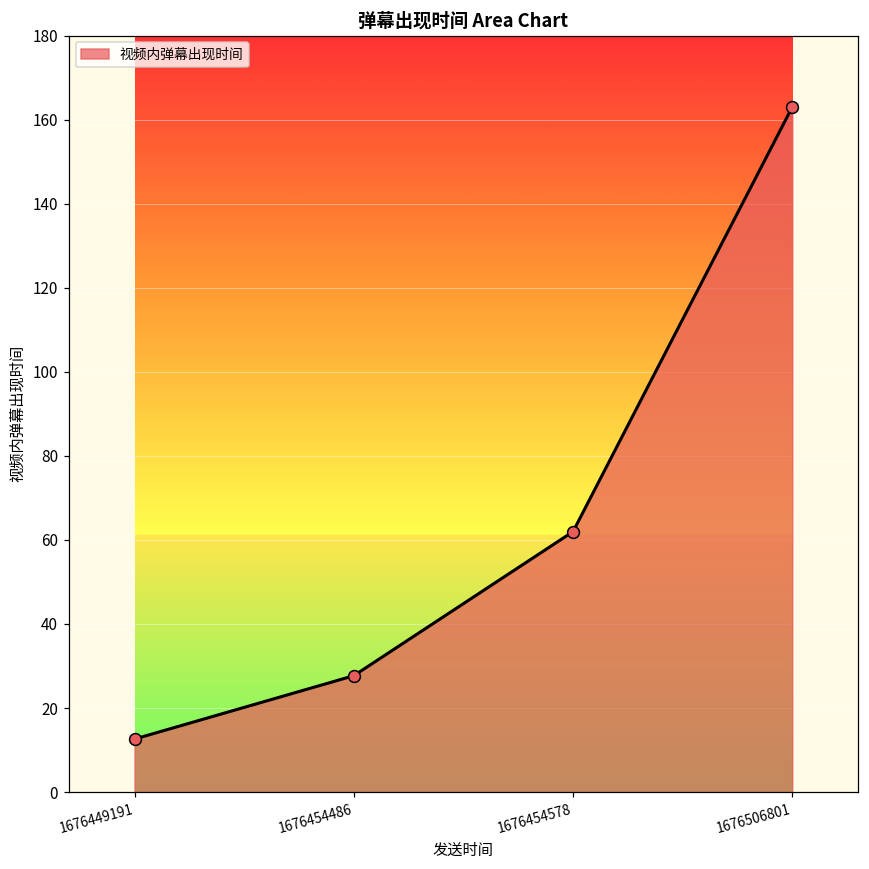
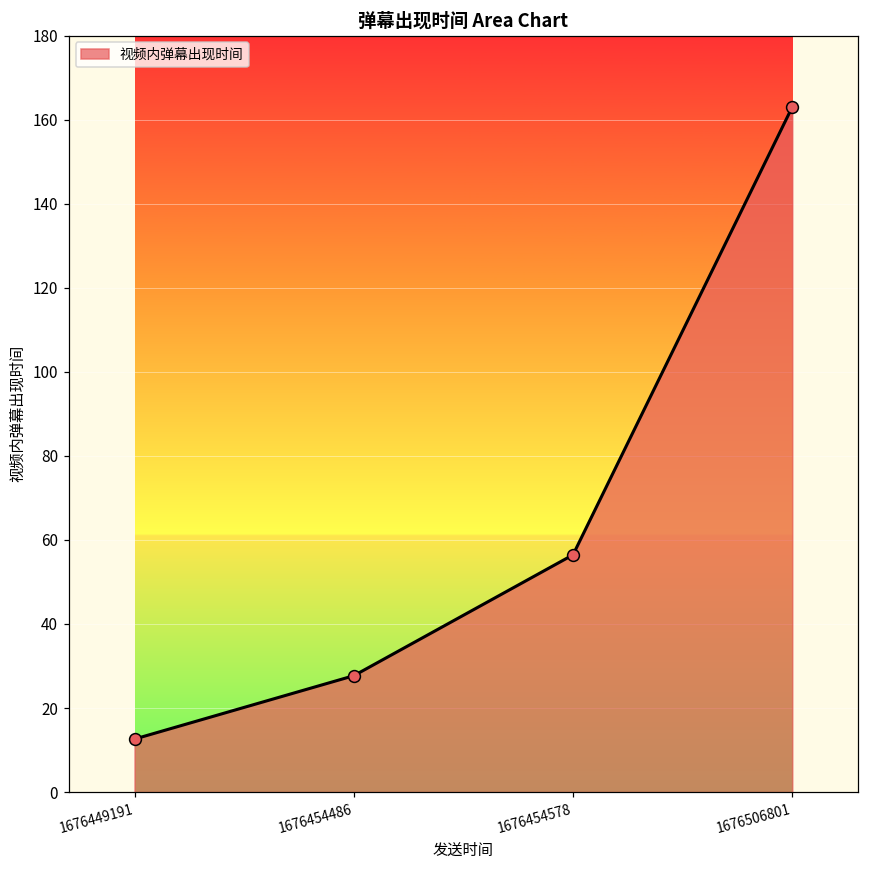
1676454578: 62 -> 56
